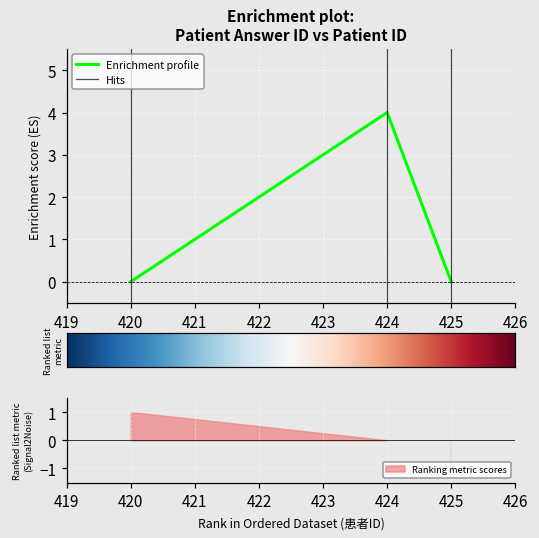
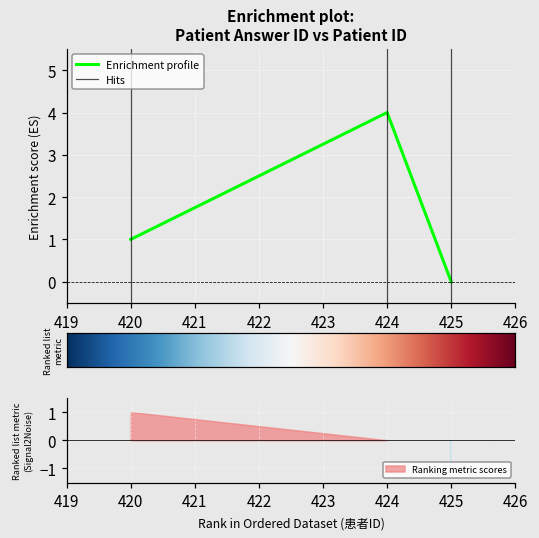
Enrichment plot: Patient Answer ID vs Patient ID, 420: 0 -> 1
